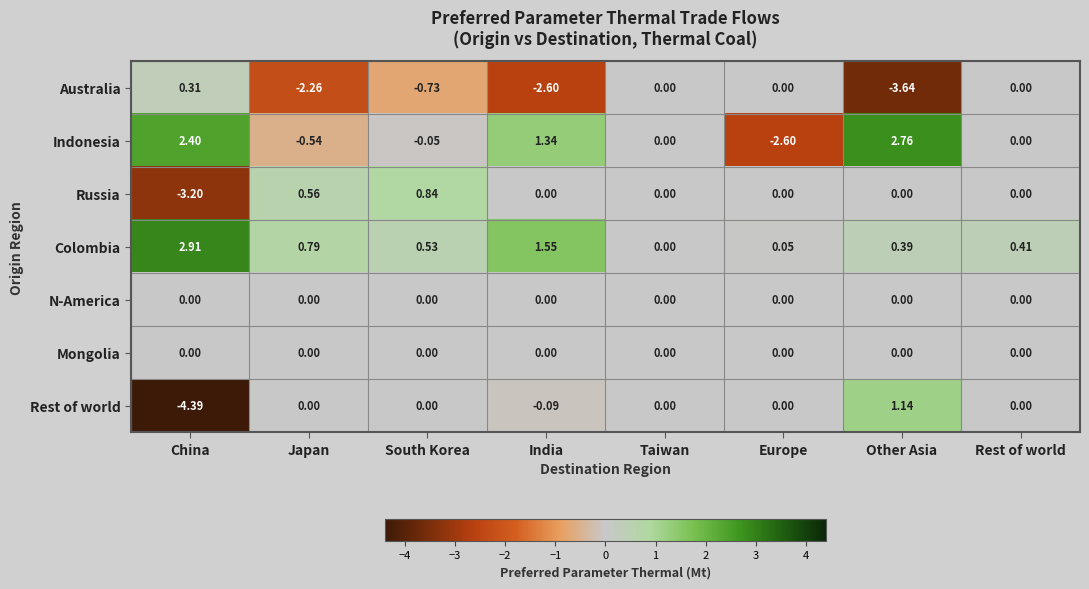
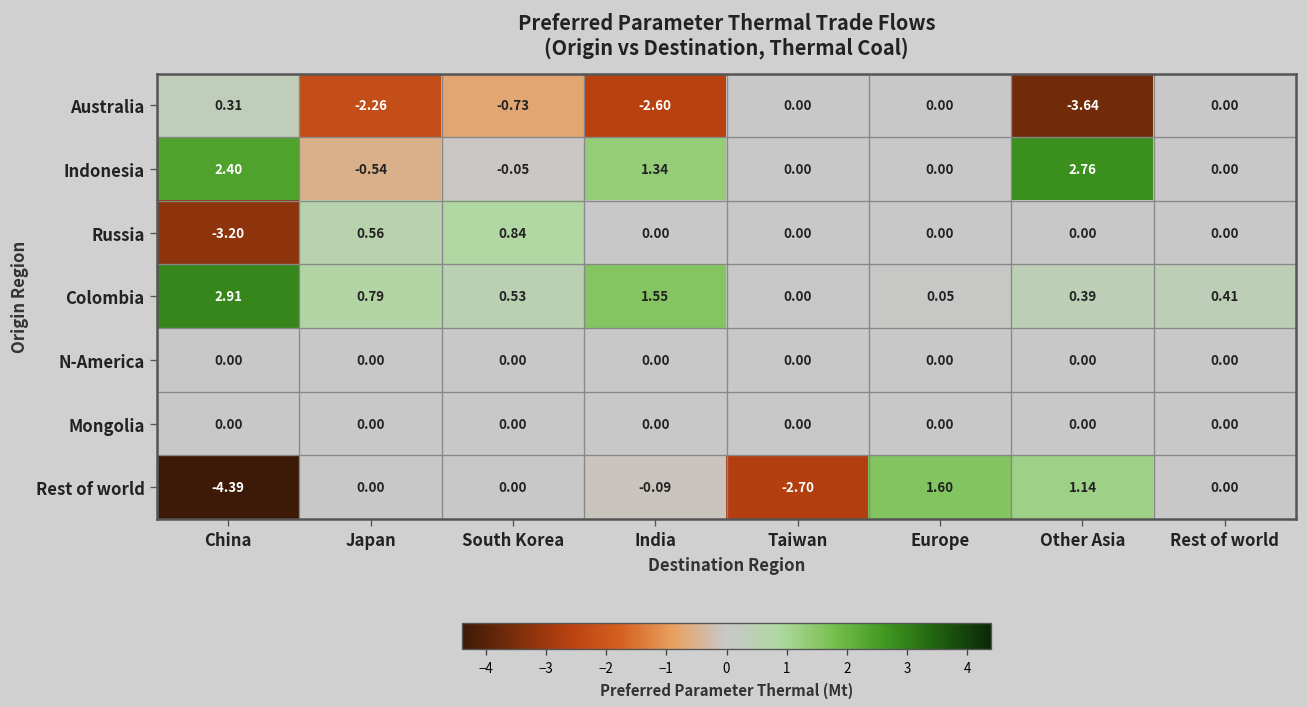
Indonesia, Europe: -2.60 -> 0.00
Rest of world, Taiwan: 0.00 -> -2.70
Rest of world, Europe: 0.00 -> 1.60
